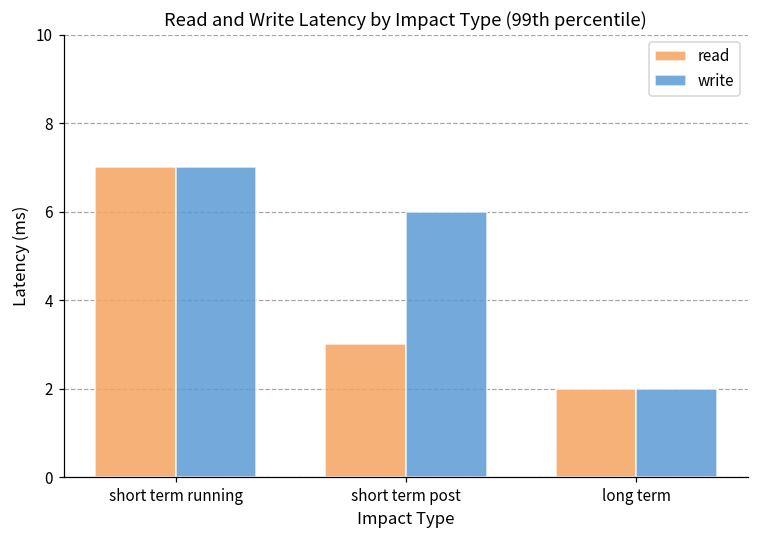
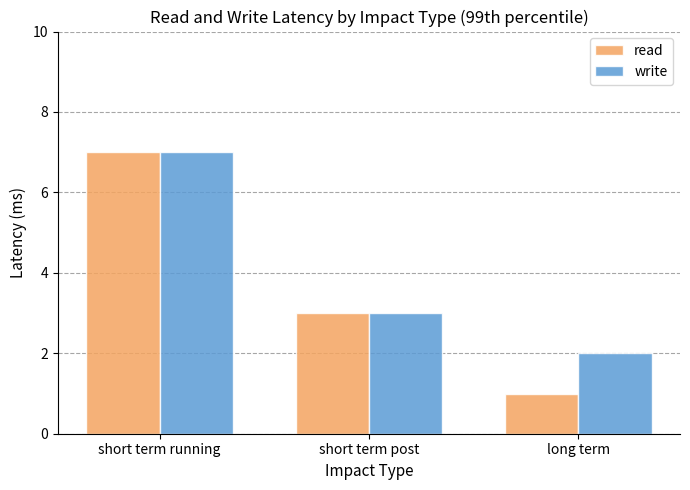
write, short term post: 6 -> 3
read, long term: 2 -> 1
